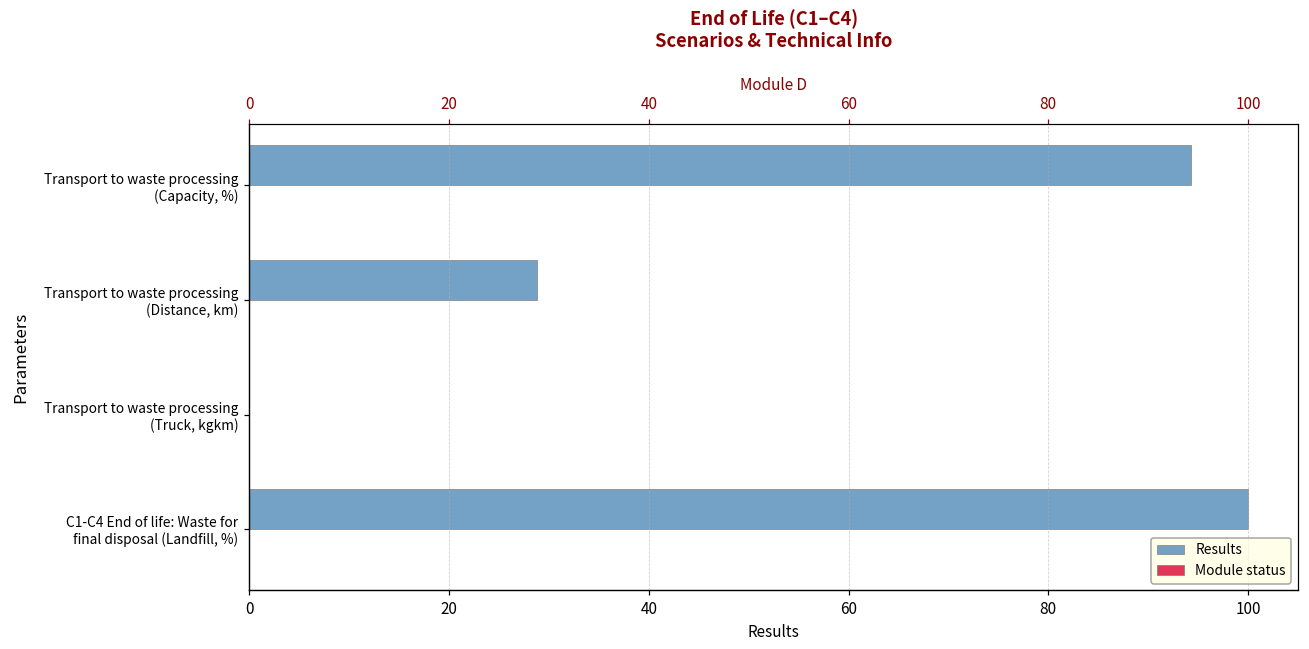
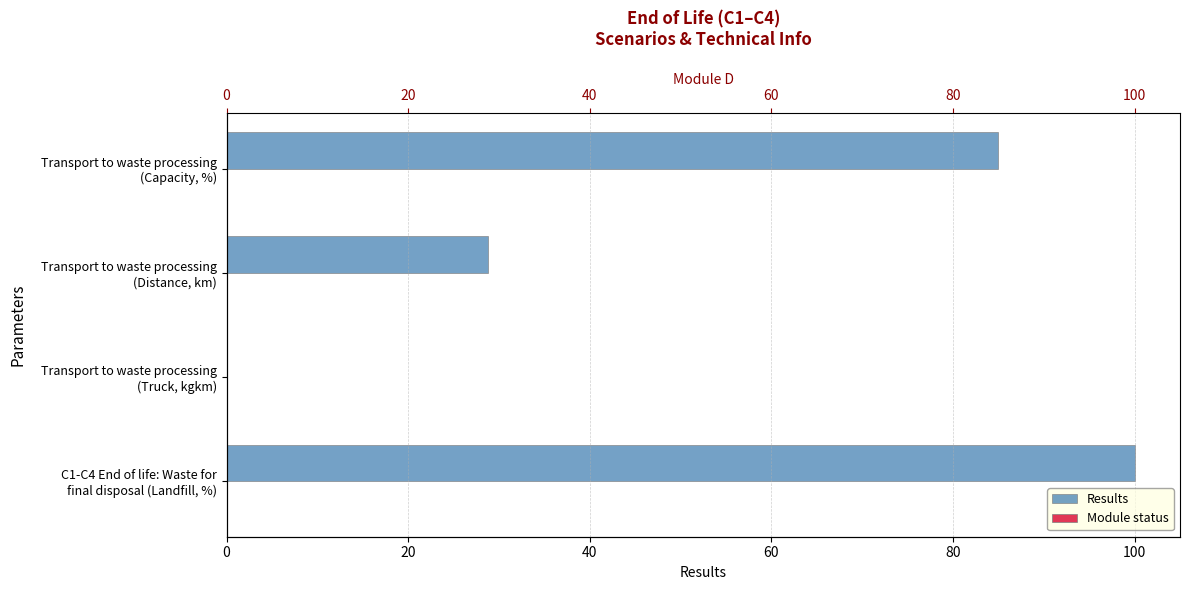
Results, Transport to waste processing (Capacity, %): 94 -> 85
